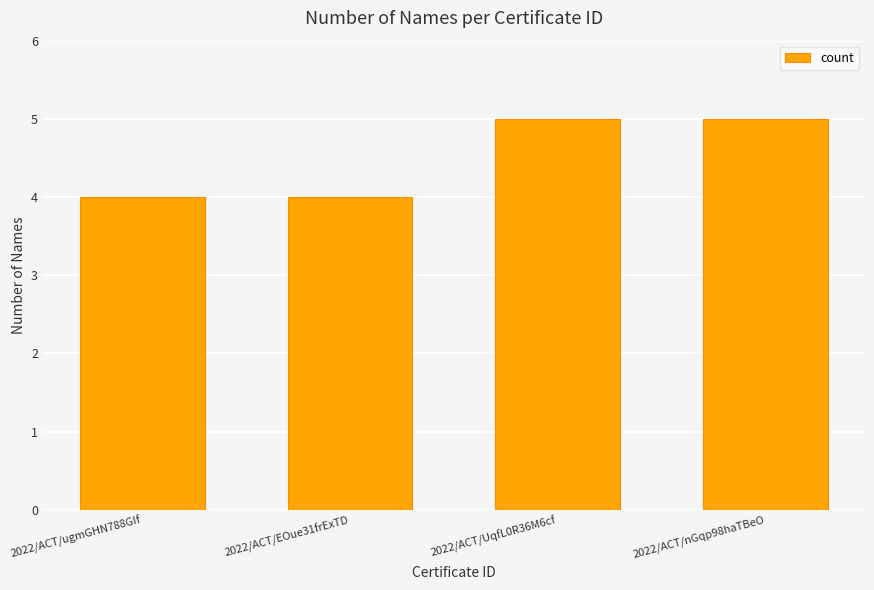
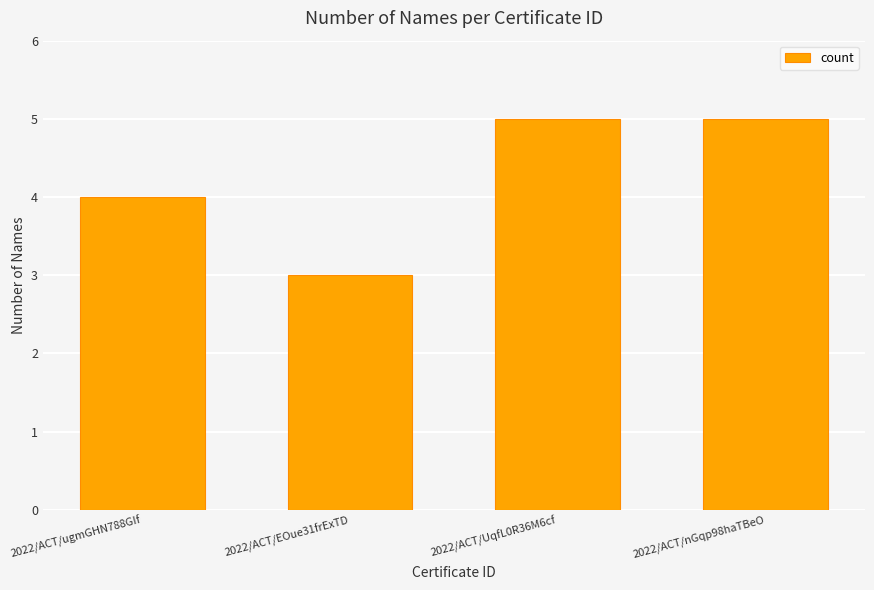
2022/ACT/EOue31frExTD: 4 -> 3
